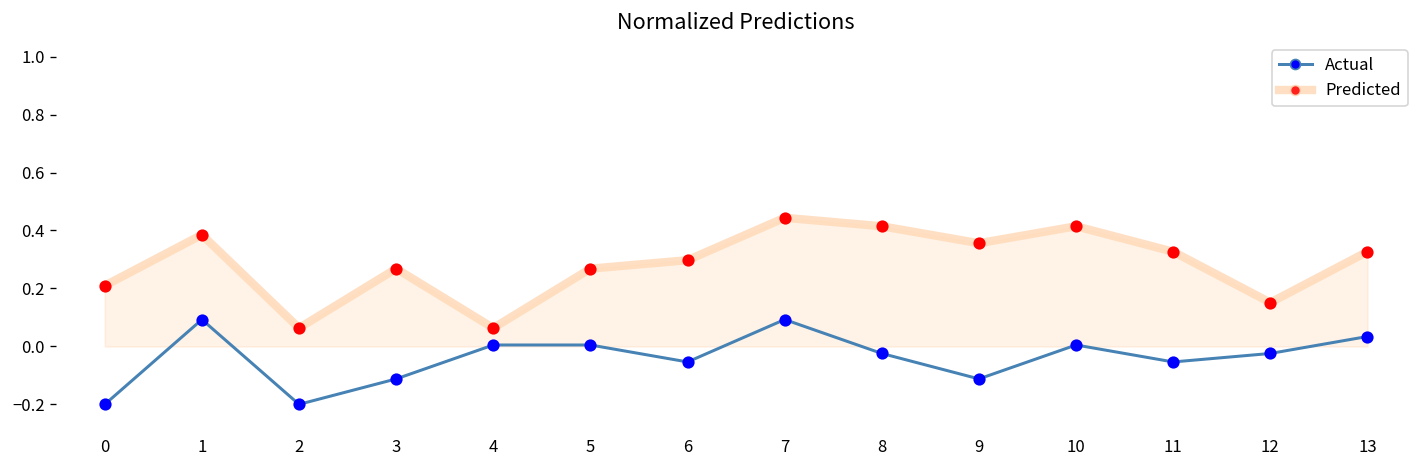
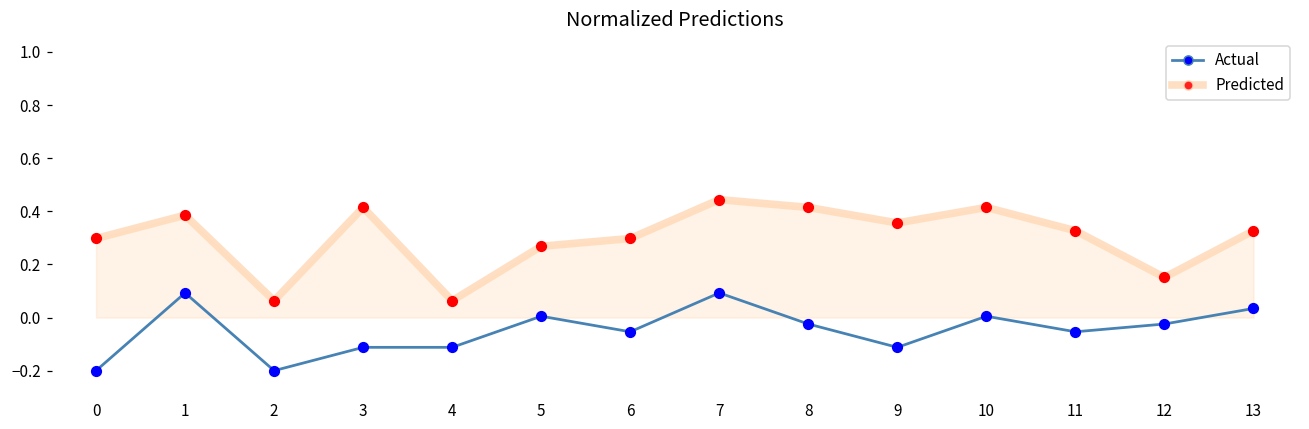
Predicted, 0: 0.21 -> 0.30
Predicted, 3: 0.27 -> 0.41
Actual, 4: 0.00 -> -0.11
